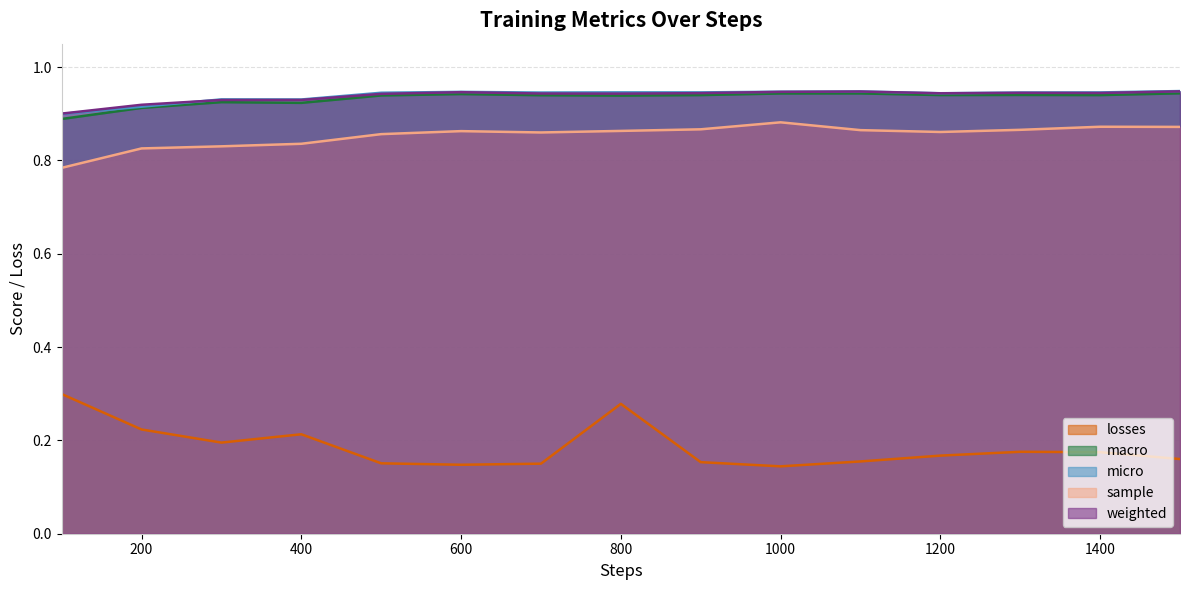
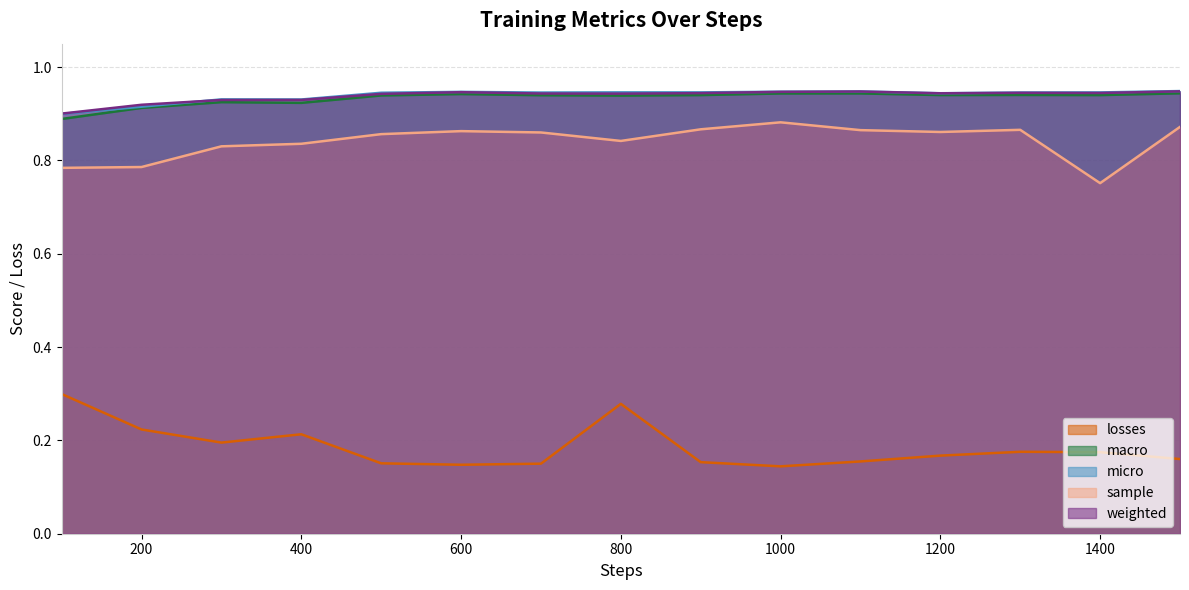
sample, 200: 0.83 -> 0.79
sample, 800: 0.86 -> 0.84
sample, 1400: 0.87 -> 0.75
